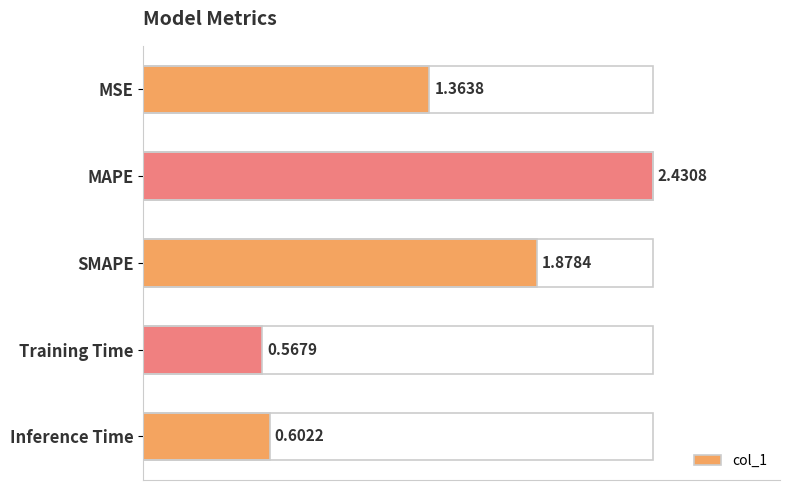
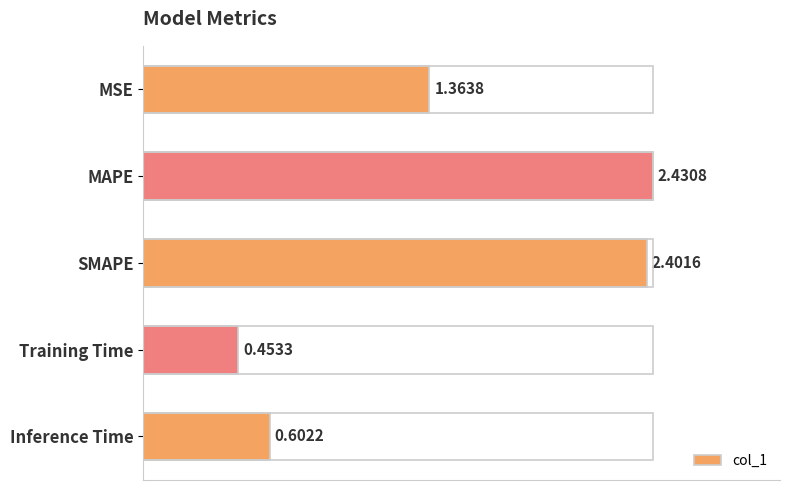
SMAPE: 1.8784 -> 2.4016
Training Time: 0.5679 -> 0.4533
